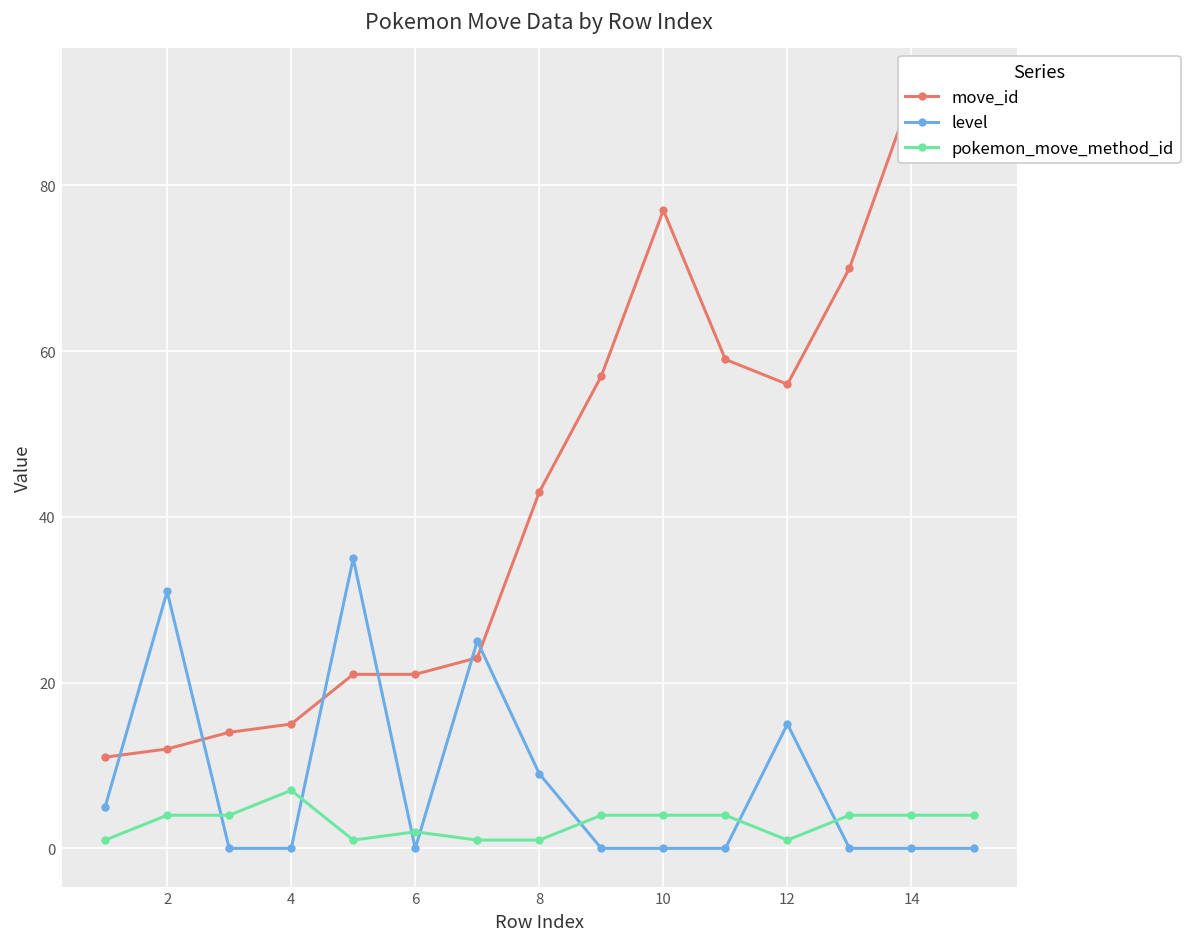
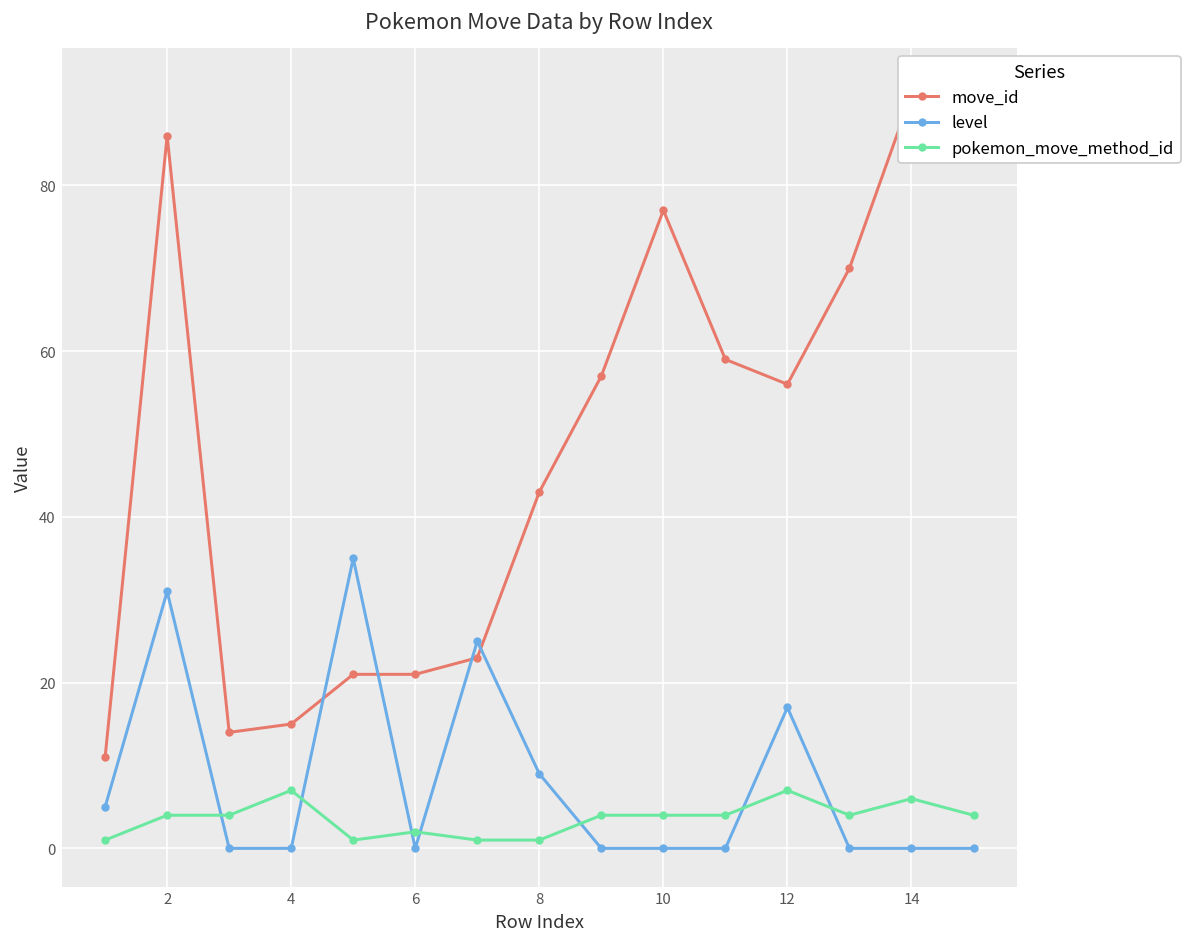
move_id, 2: 12 -> 86
level, 12: 15 -> 17
pokemon_move_method_id, 12: 1 -> 7
pokemon_move_method_id, 14: 4 -> 6
